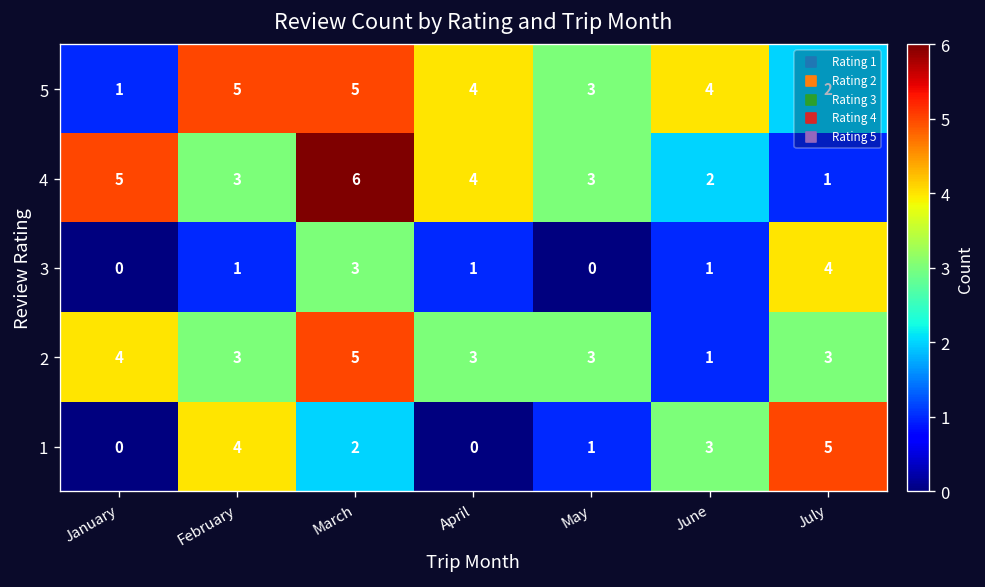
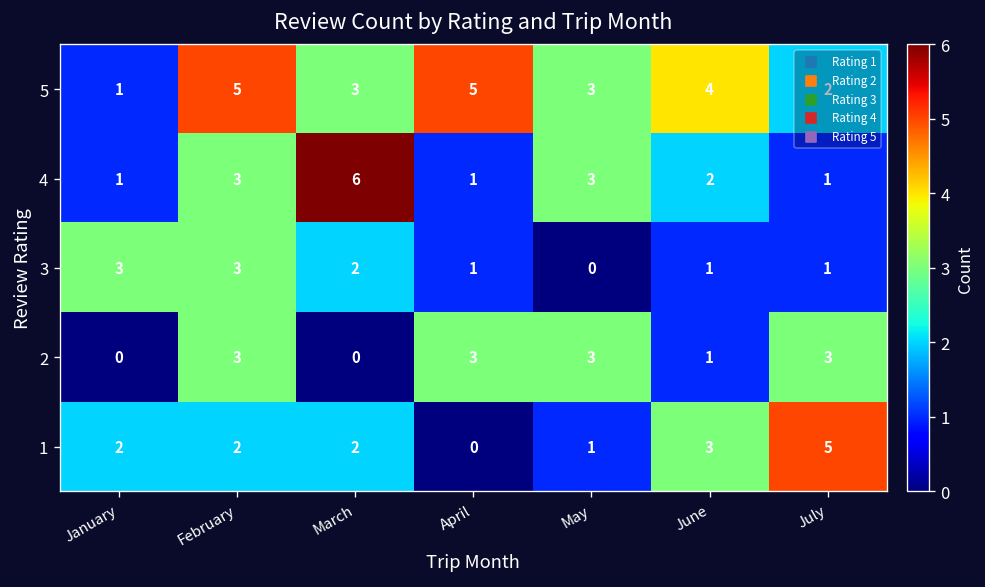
5, March: 5 -> 3
5, April: 4 -> 5
4, January: 5 -> 1
4, April: 4 -> 1
3, January: 0 -> 3
3, February: 1 -> 3
3, March: 3 -> 2
3, July: 4 -> 1
2, January: 4 -> 0
2, March: 5 -> 0
1, January: 0 -> 2
1, February: 4 -> 2
